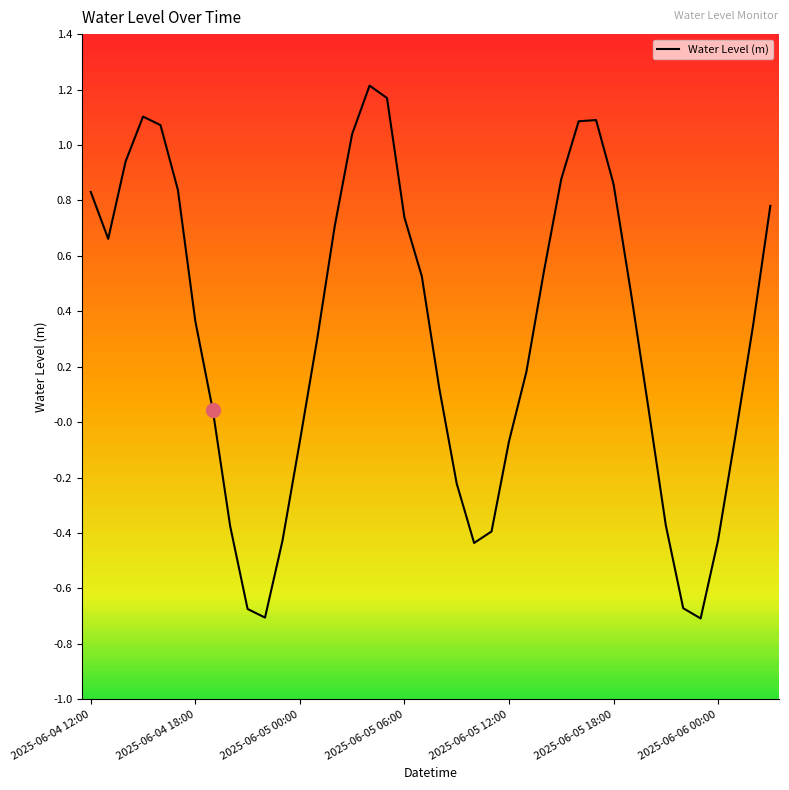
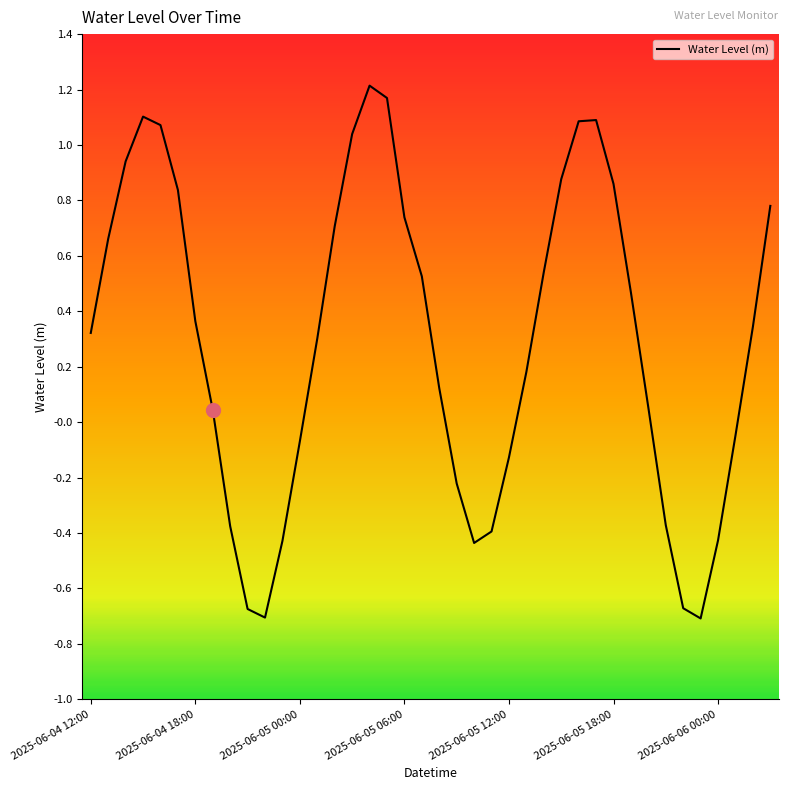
Water Level (m), 2025-06-04 12:00: 0.83 -> 0.32
Water Level (m), 2025-06-05 12:00: -0.07 -> -0.13
